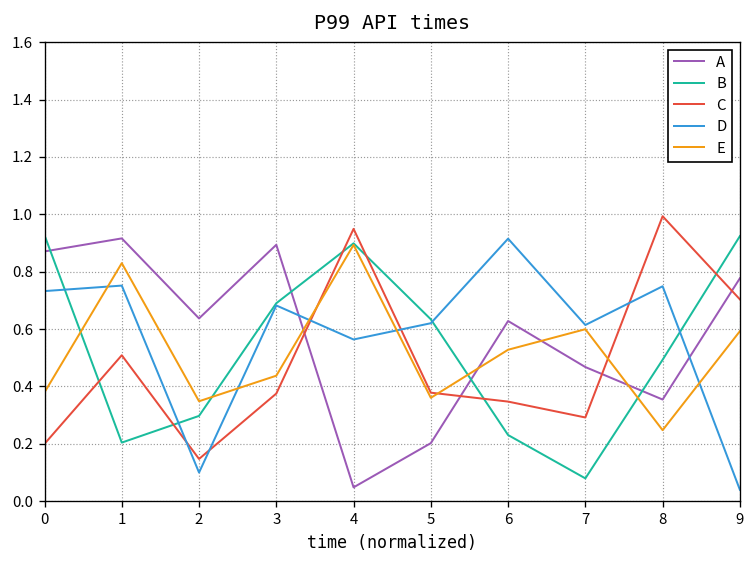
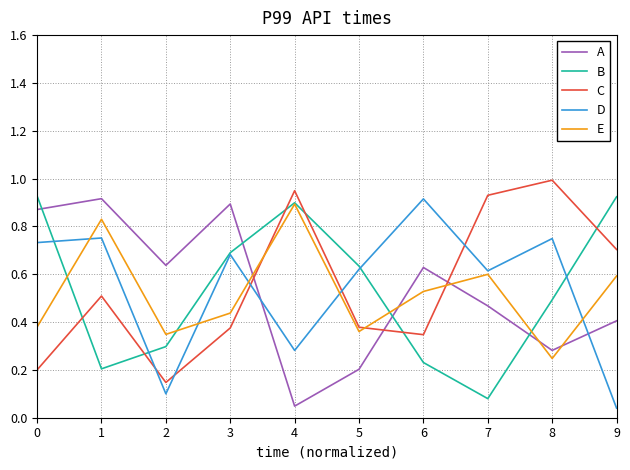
D, 4: 0.56 -> 0.28
C, 7: 0.29 -> 0.93
A, 8: 0.35 -> 0.28
A, 9: 0.78 -> 0.41
